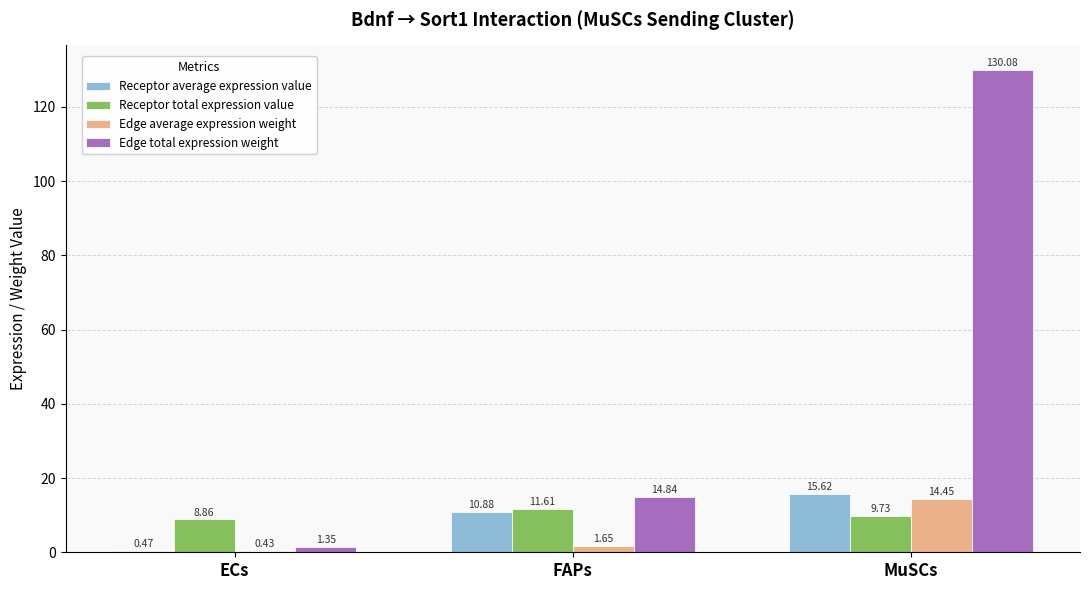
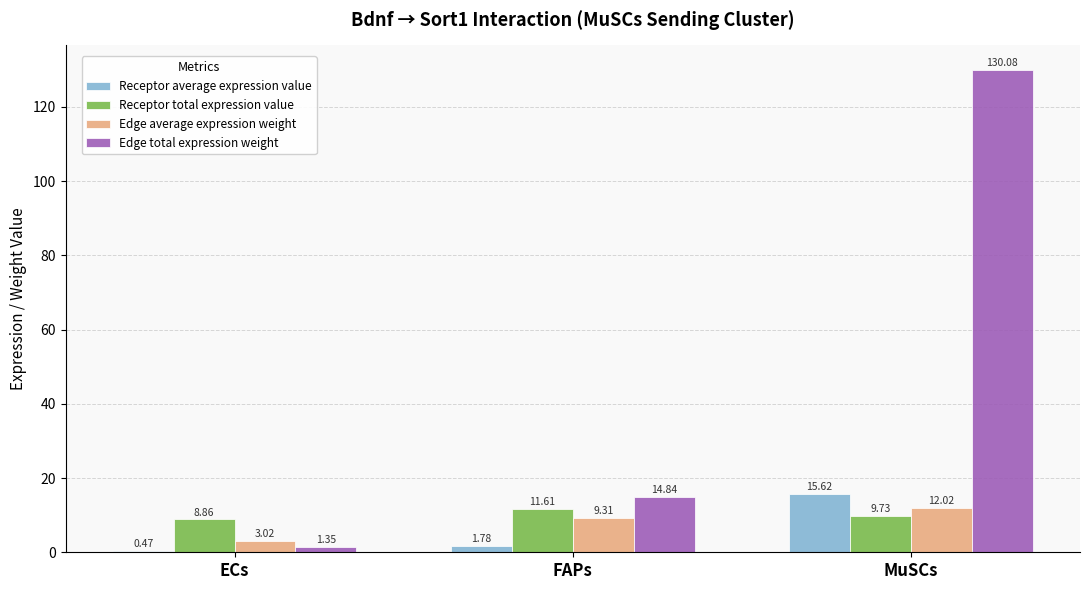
Edge average expression weight, ECs: 0.43 -> 3.02
Receptor average expression value, FAPs: 10.88 -> 1.78
Edge average expression weight, FAPs: 1.65 -> 9.31
Edge average expression weight, MuSCs: 14.45 -> 12.02
